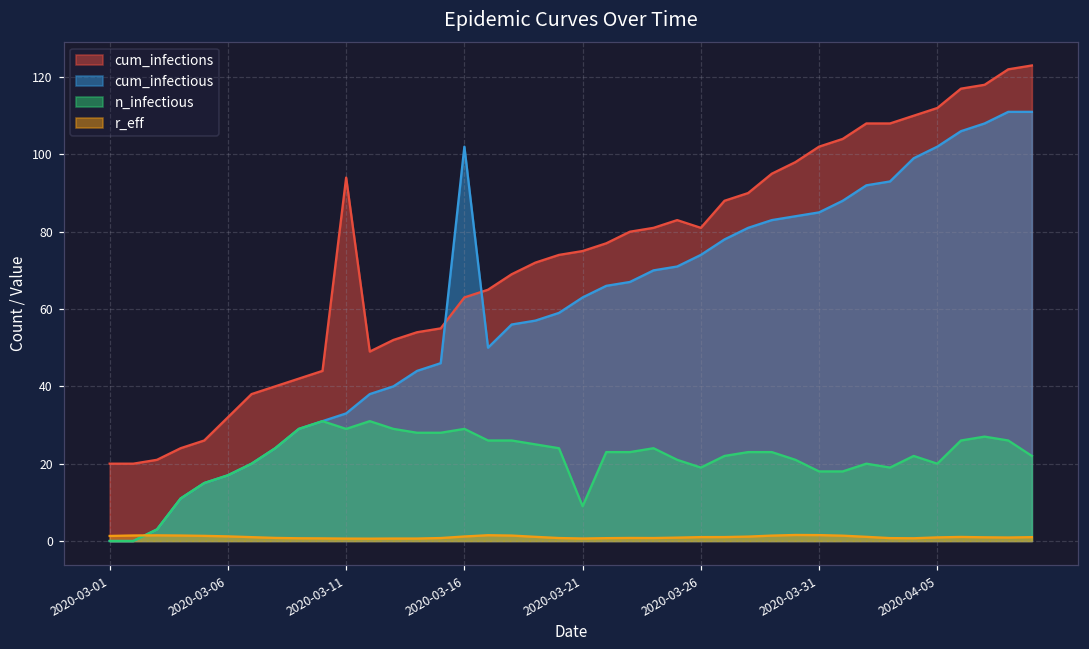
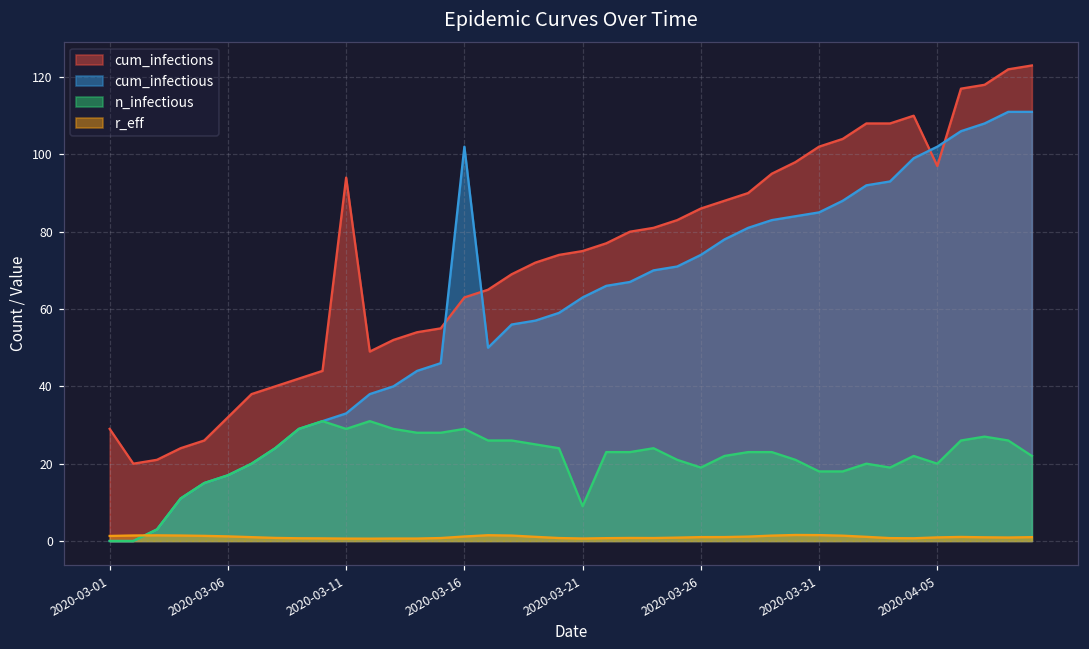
cum_infections, 2020-03-01: 20 -> 29
cum_infections, 2020-03-26: 81 -> 86
cum_infections, 2020-04-05: 112 -> 97
